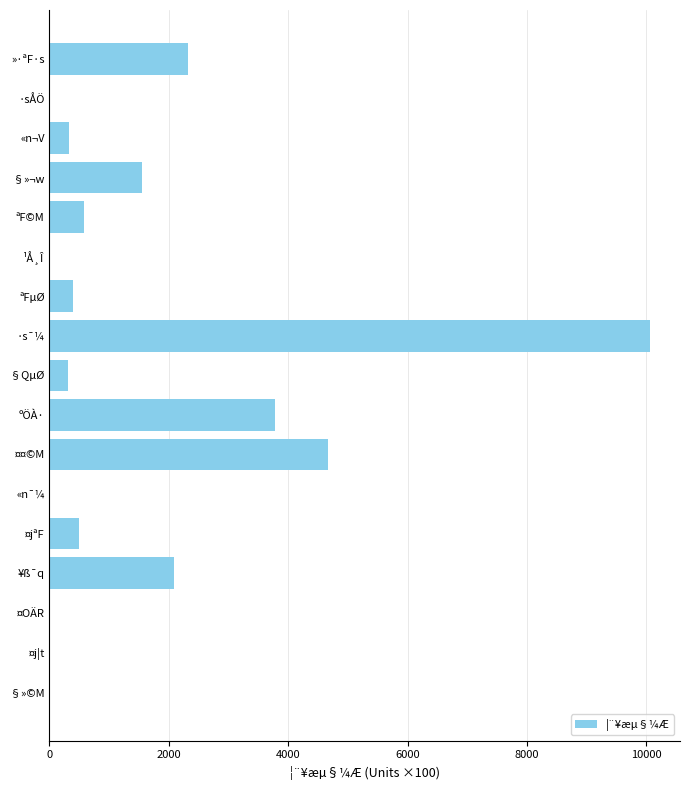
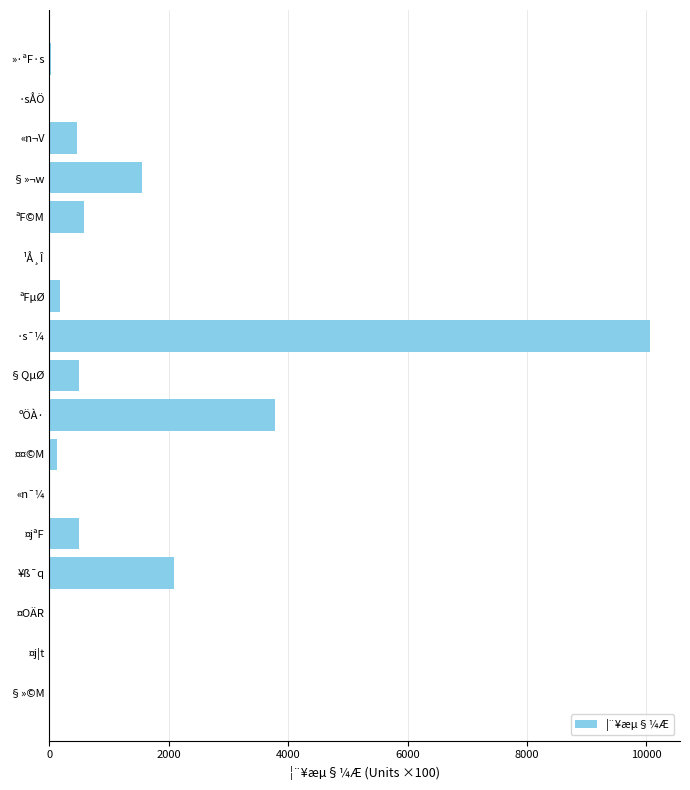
»·ªF·s: 2300 -> 0
«n¬V: 300 -> 500
ªFµØ: 400 -> 200
§QµØ: 300 -> 500
¤¤©M: 4700 -> 100
